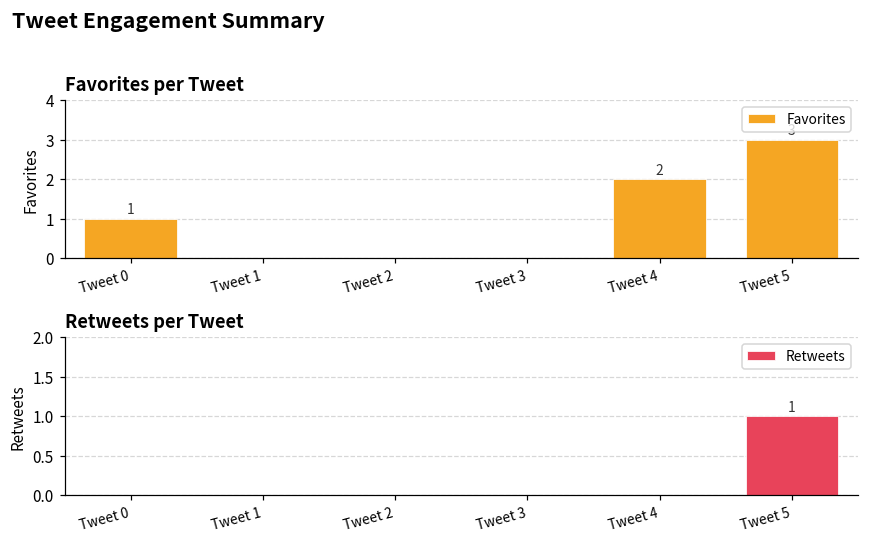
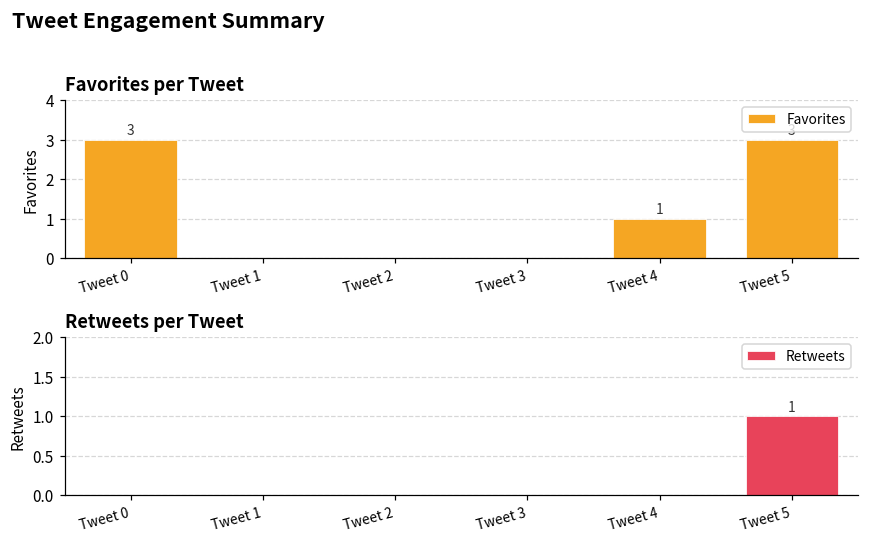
Favorites per Tweet, Tweet 0: 1 -> 3
Favorites per Tweet, Tweet 4: 2 -> 1
